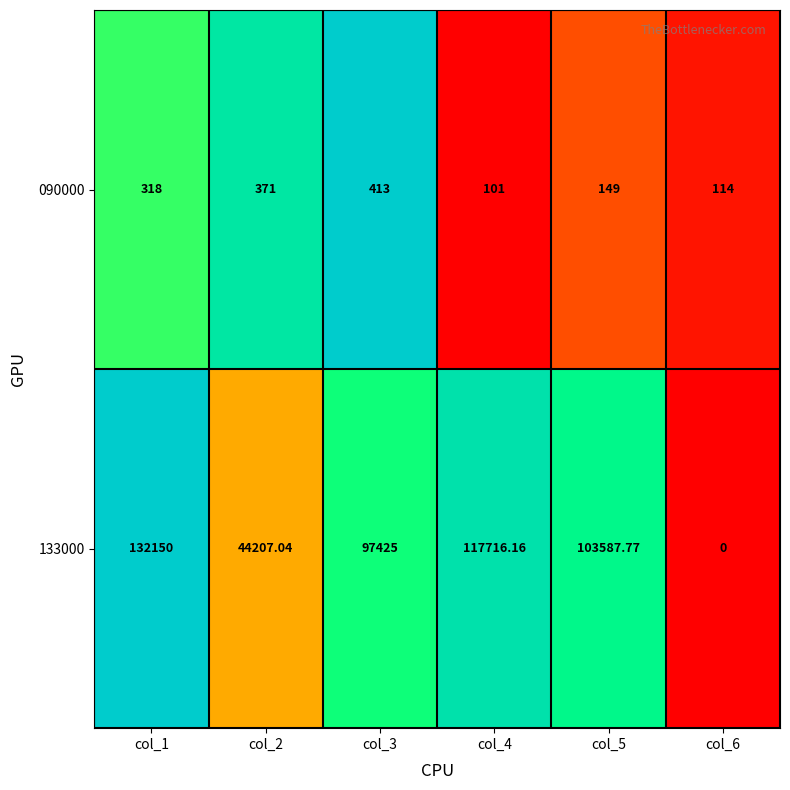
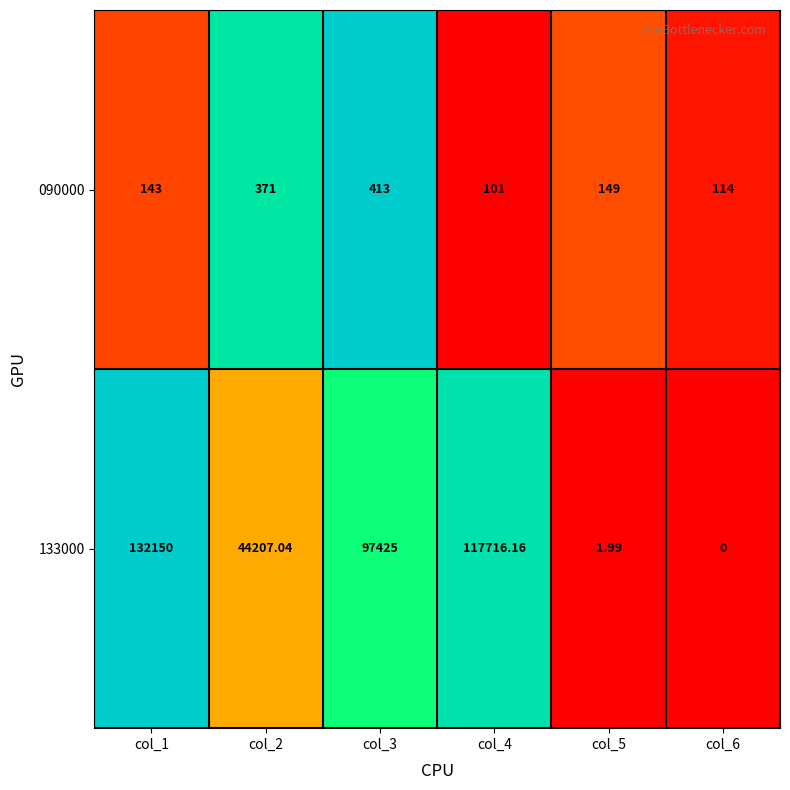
090000, col_1: 318 -> 143
133000, col_5: 103587.77 -> 1.99
